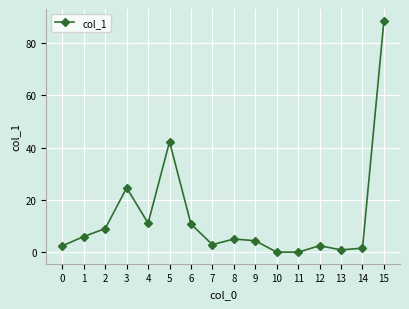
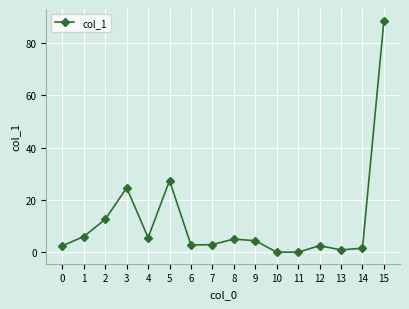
2: 9 -> 13
4: 11 -> 6
5: 42 -> 27
6: 11 -> 3
